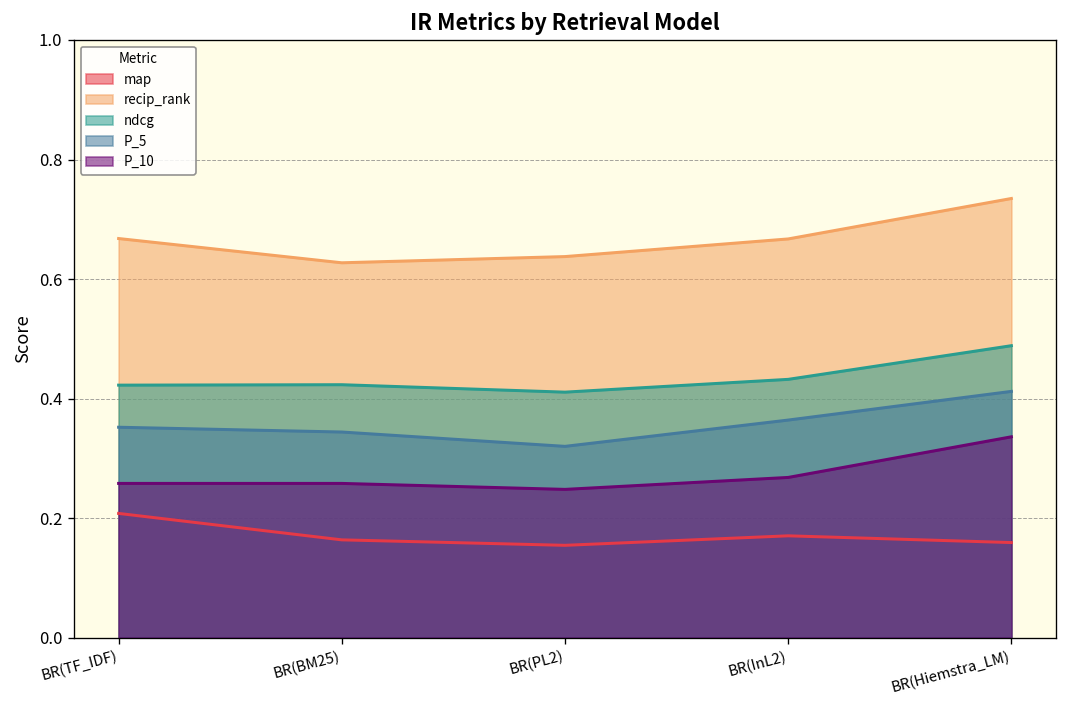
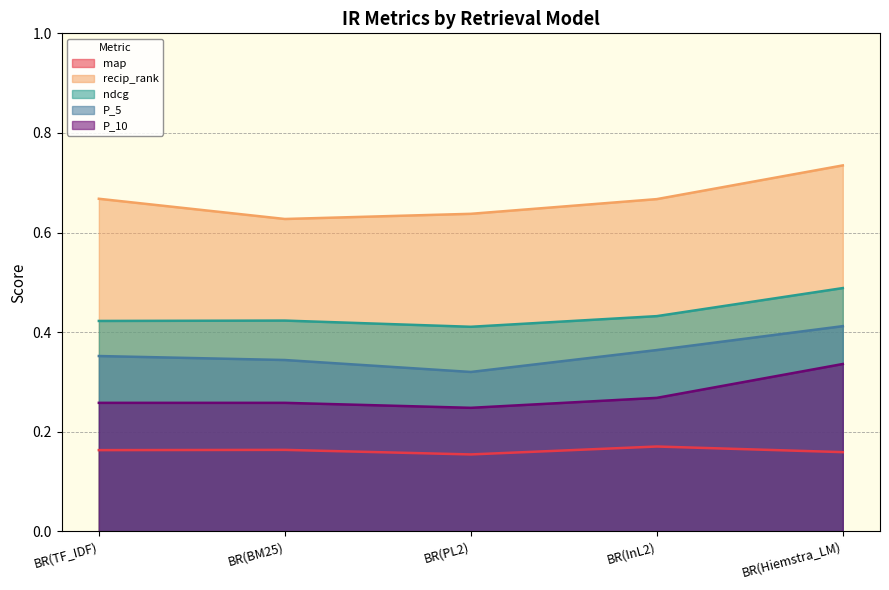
map, BR(TF_IDF): 0.21 -> 0.16
